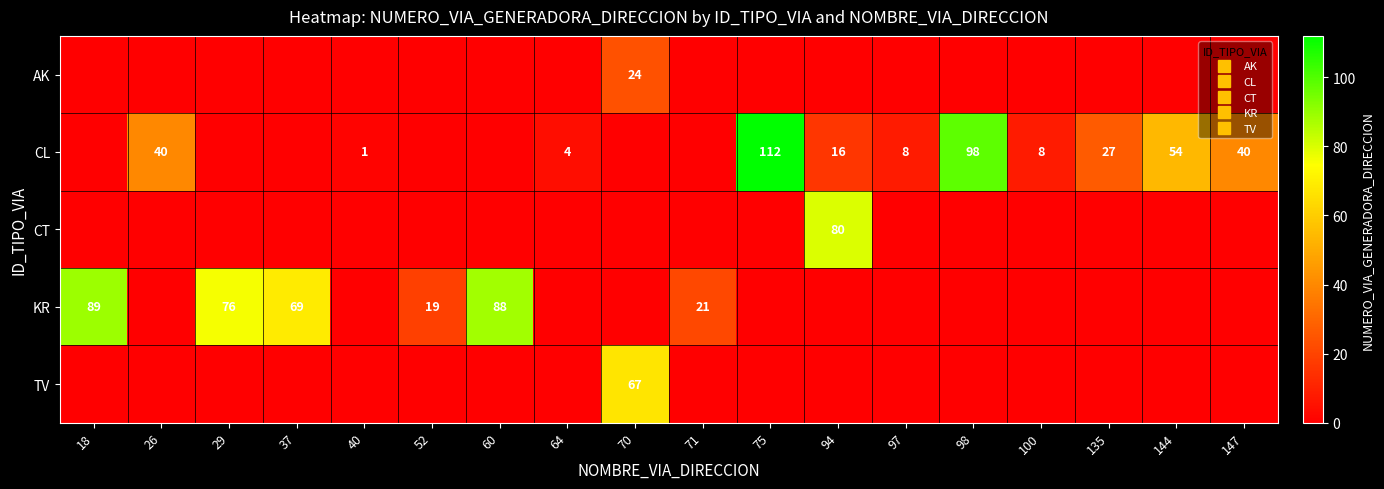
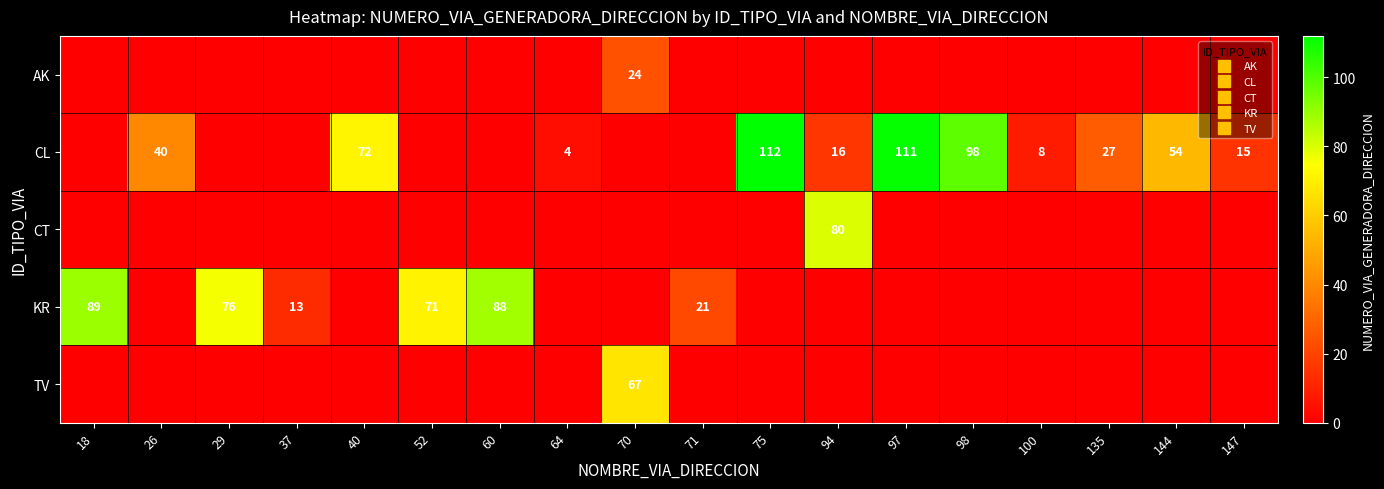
CL, 40: 1 -> 72
CL, 97: 8 -> 111
CL, 147: 40 -> 15
KR, 37: 69 -> 13
KR, 52: 19 -> 71
